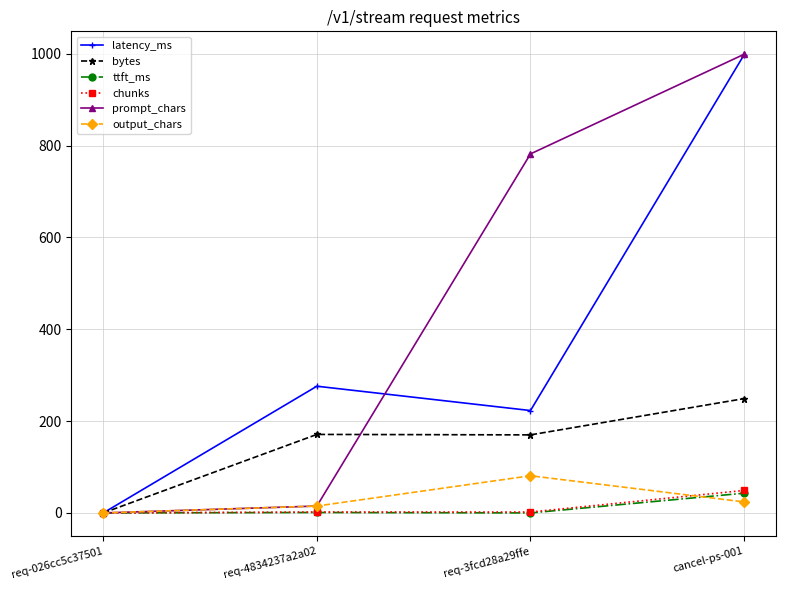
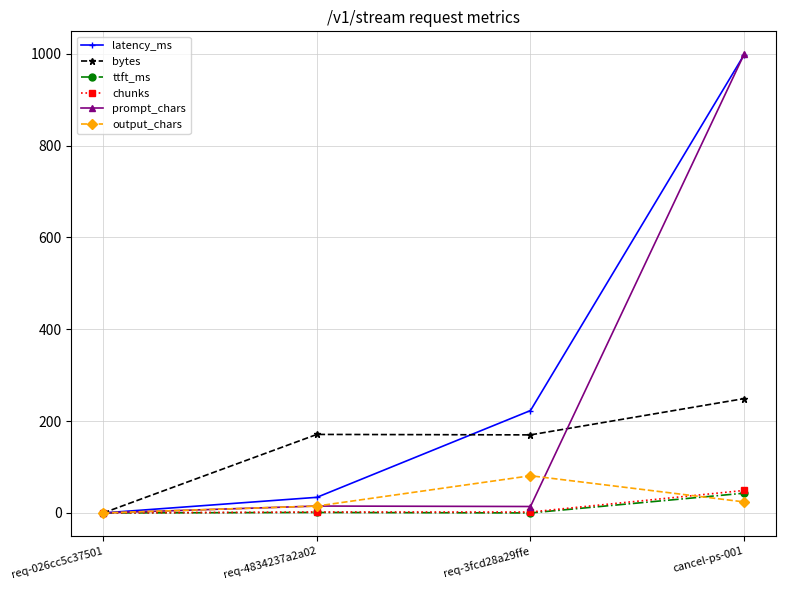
latency_ms, req-4834237a2a02: 280 -> 30
prompt_chars, req-3fcd28a29ffe: 780 -> 10
